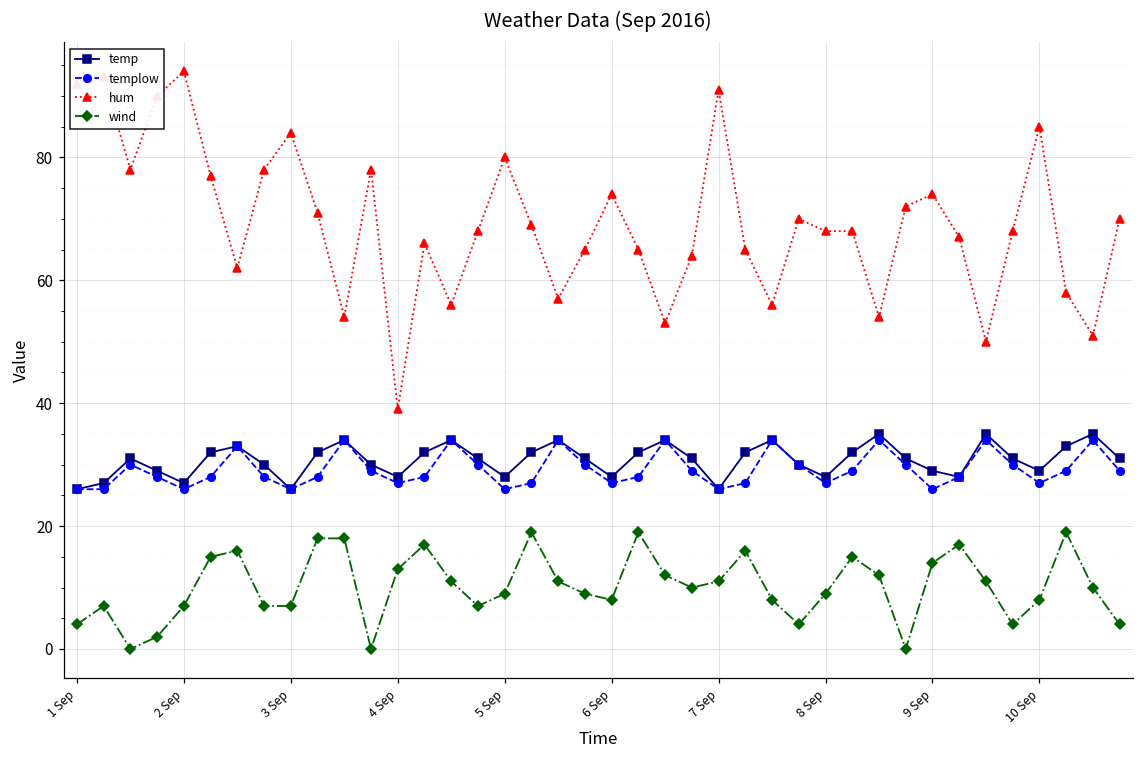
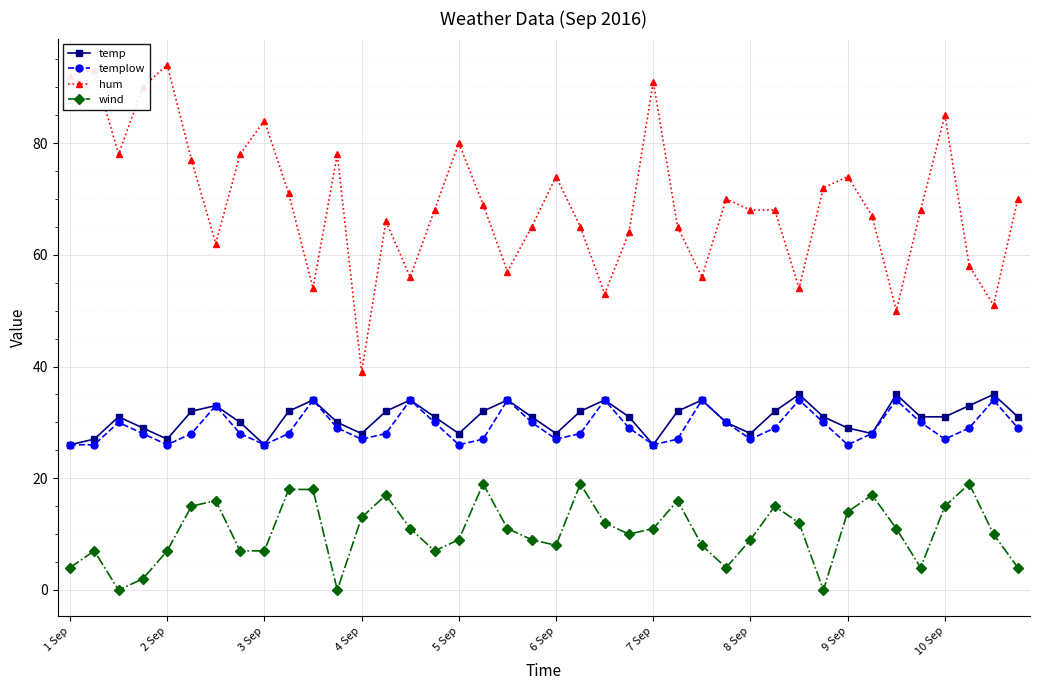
temp, 10 Sep: 29 -> 31
wind, 10 Sep: 8 -> 15
